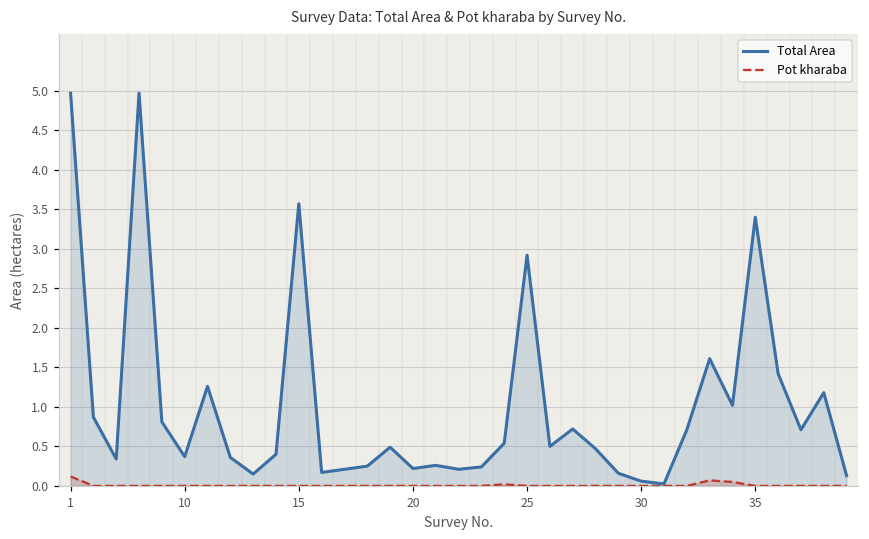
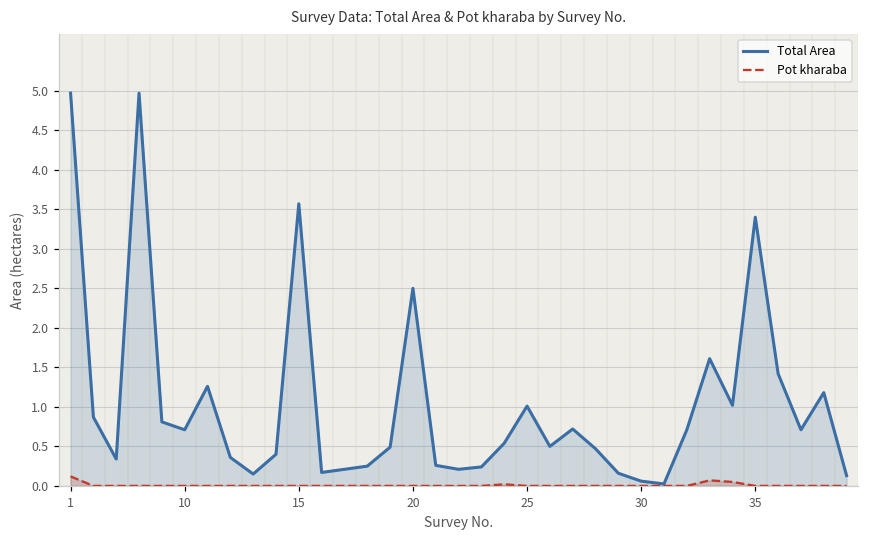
Total Area, 10: 0.4 -> 0.7
Total Area, 20: 0.2 -> 2.5
Total Area, 25: 2.9 -> 1.0
